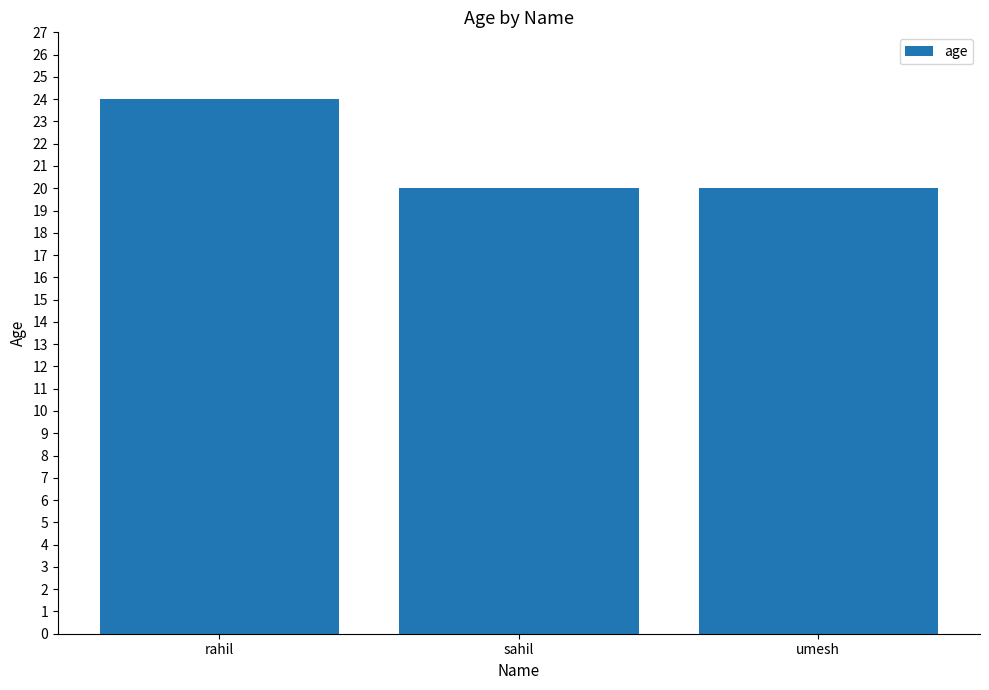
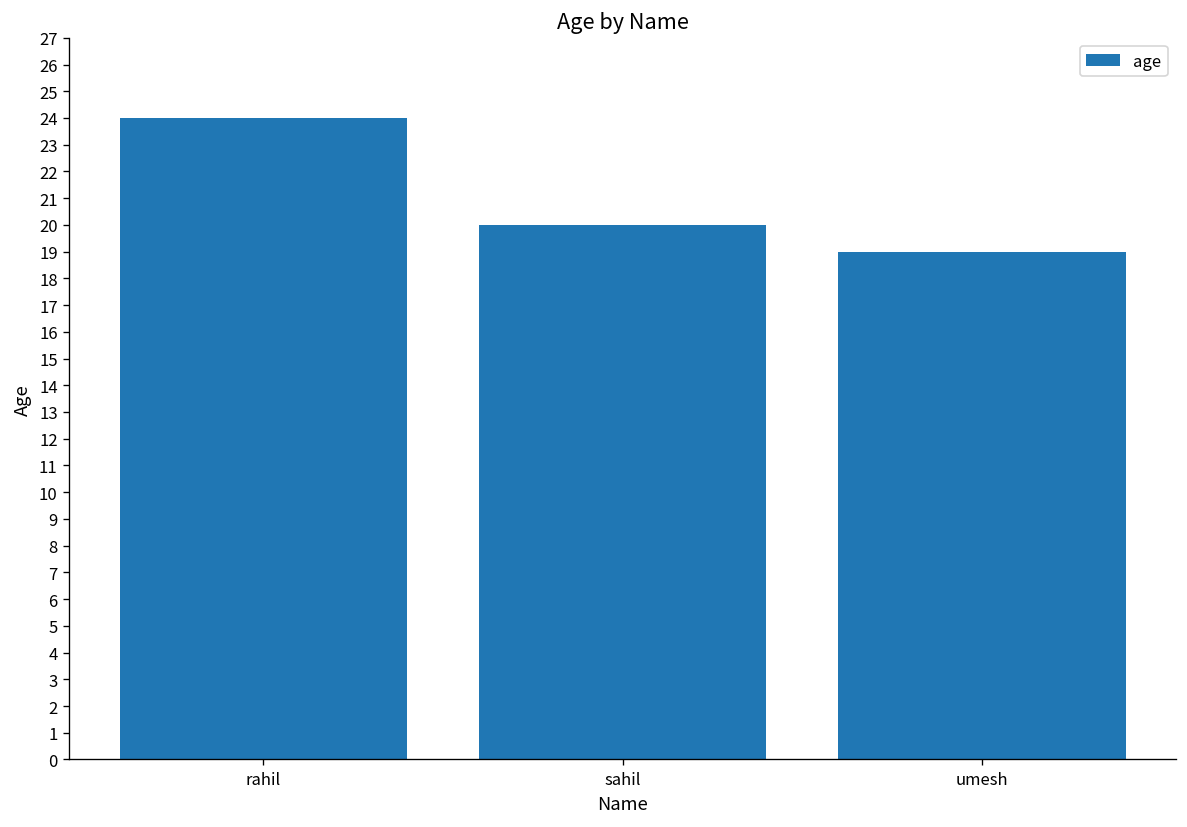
umesh: 20 -> 19
